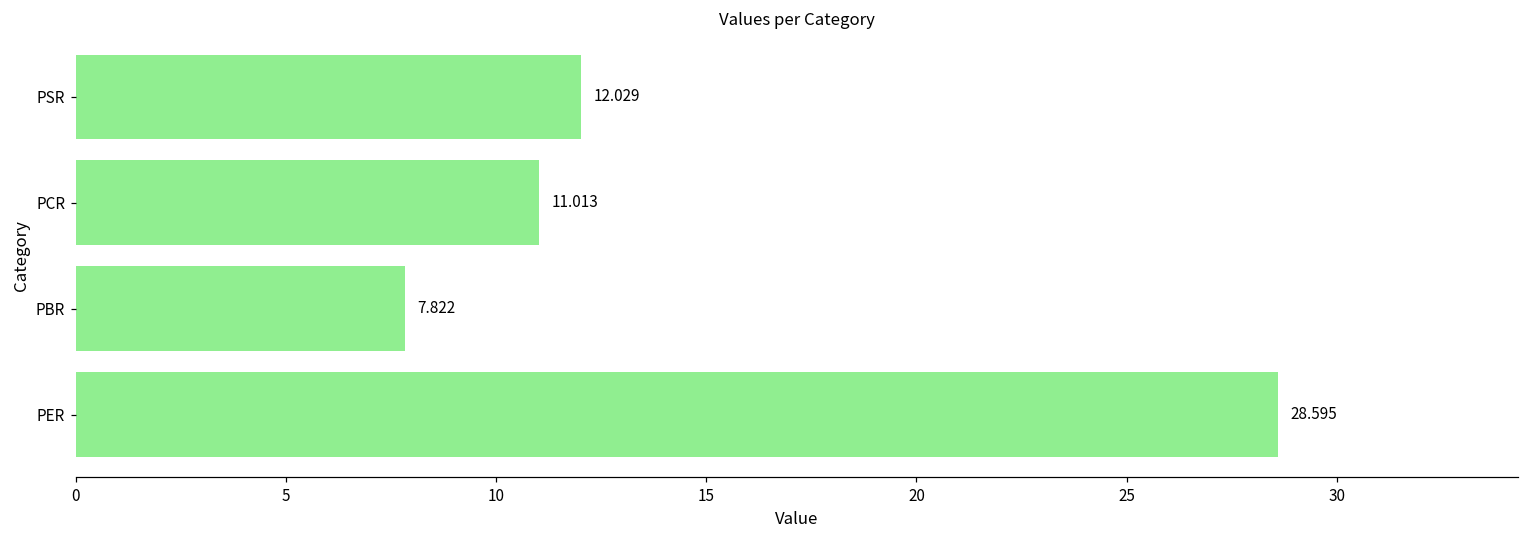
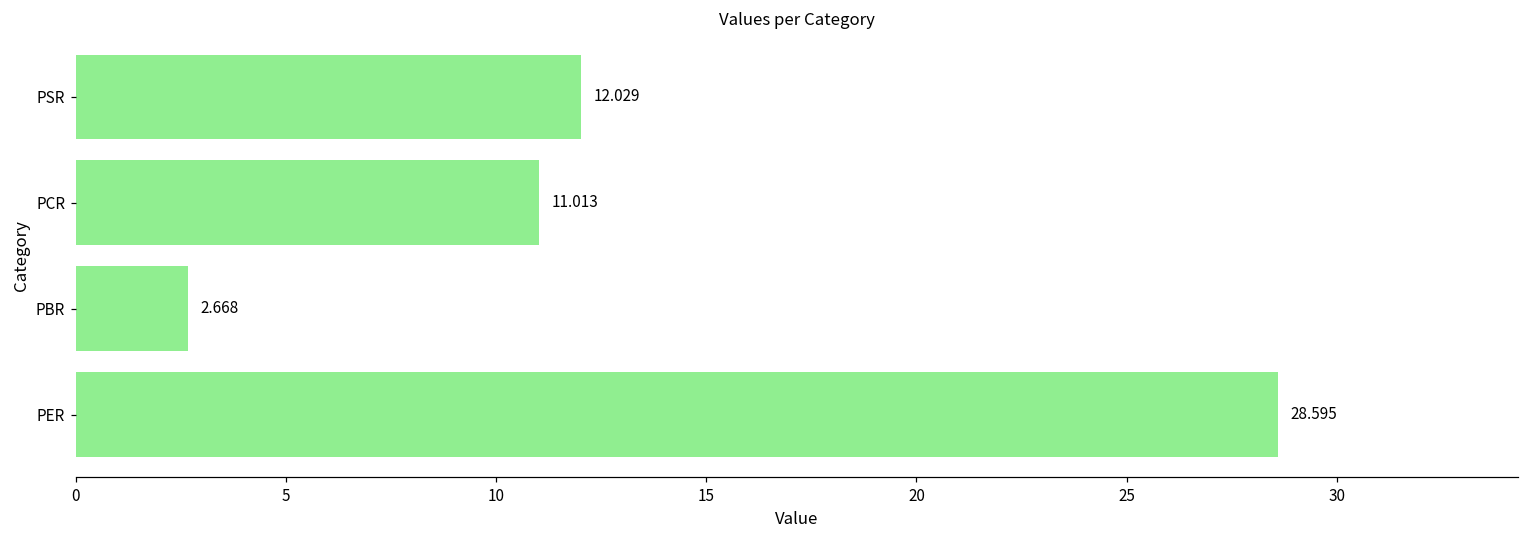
PBR: 7.822 -> 2.668
